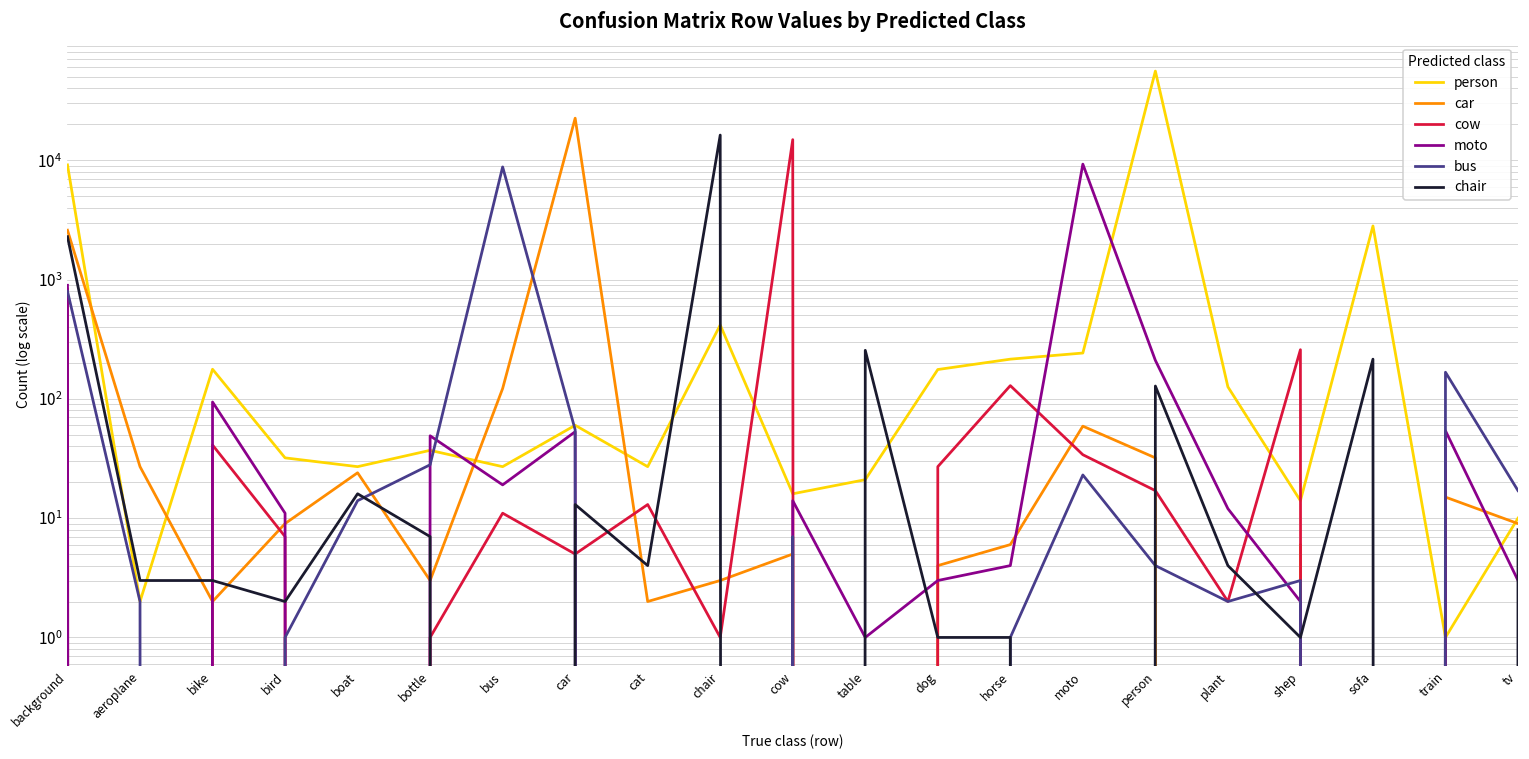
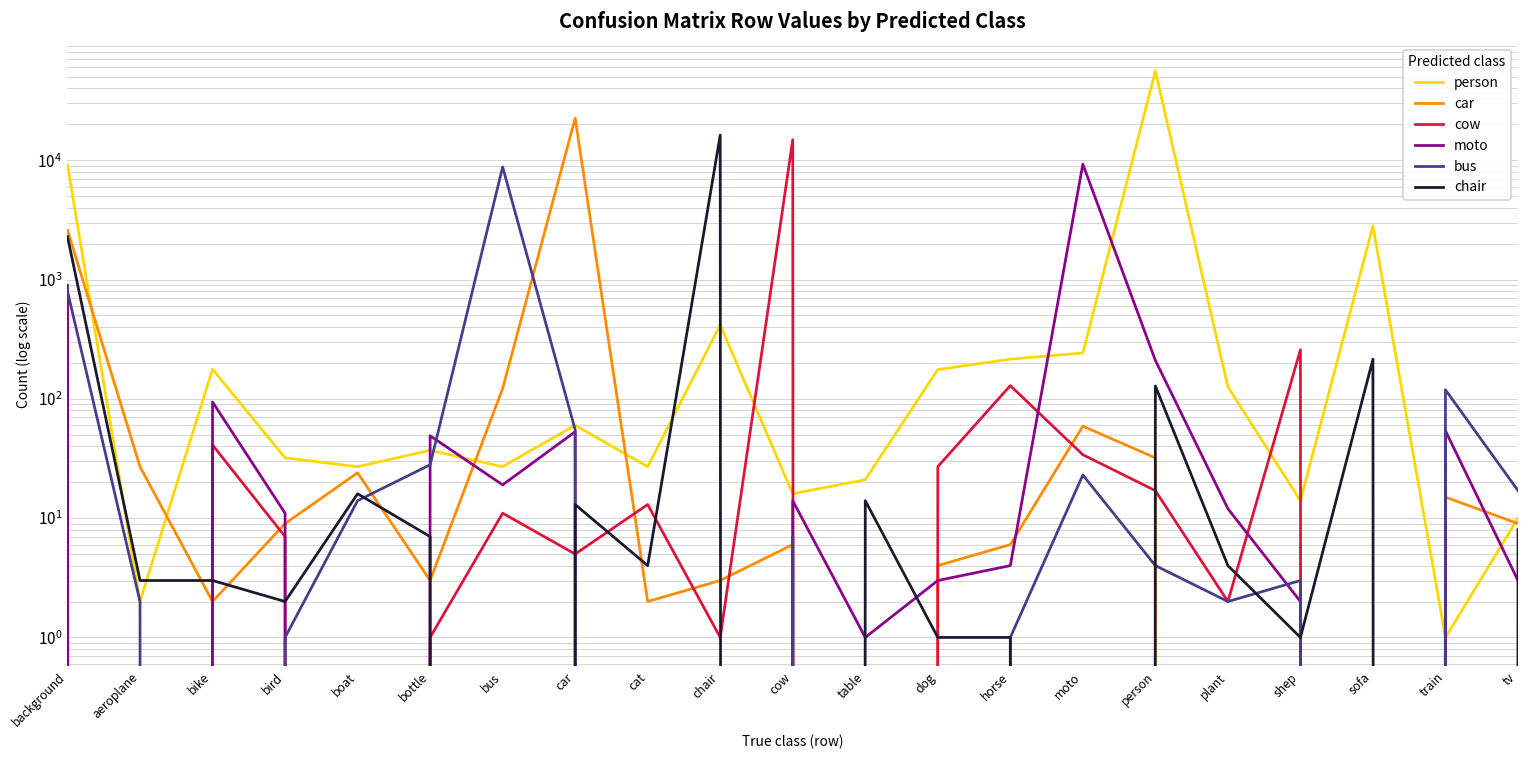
car, cow: 5 -> 6
chair, table: 260 -> 14
bus, train: 170 -> 120
